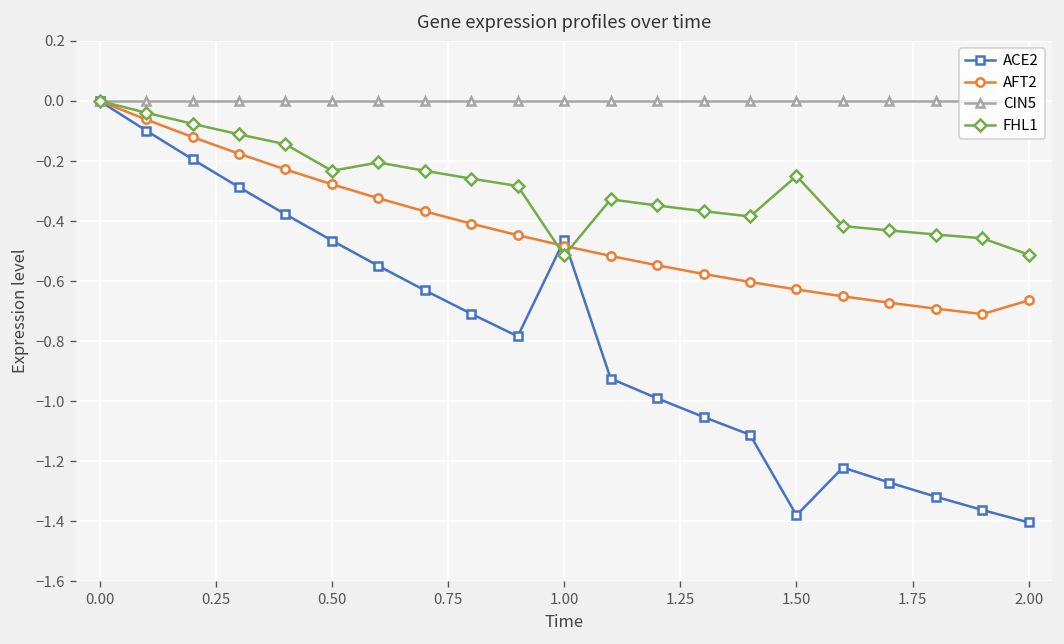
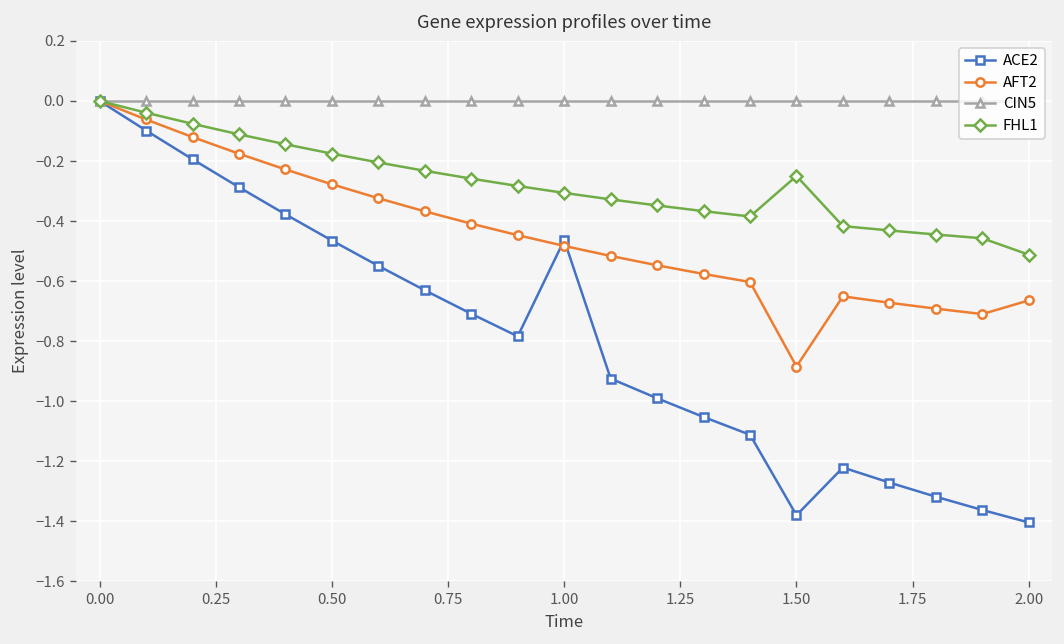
FHL1, 0.50: -0.23 -> -0.18
FHL1, 1.00: -0.51 -> -0.31
AFT2, 1.50: -0.63 -> -0.88
